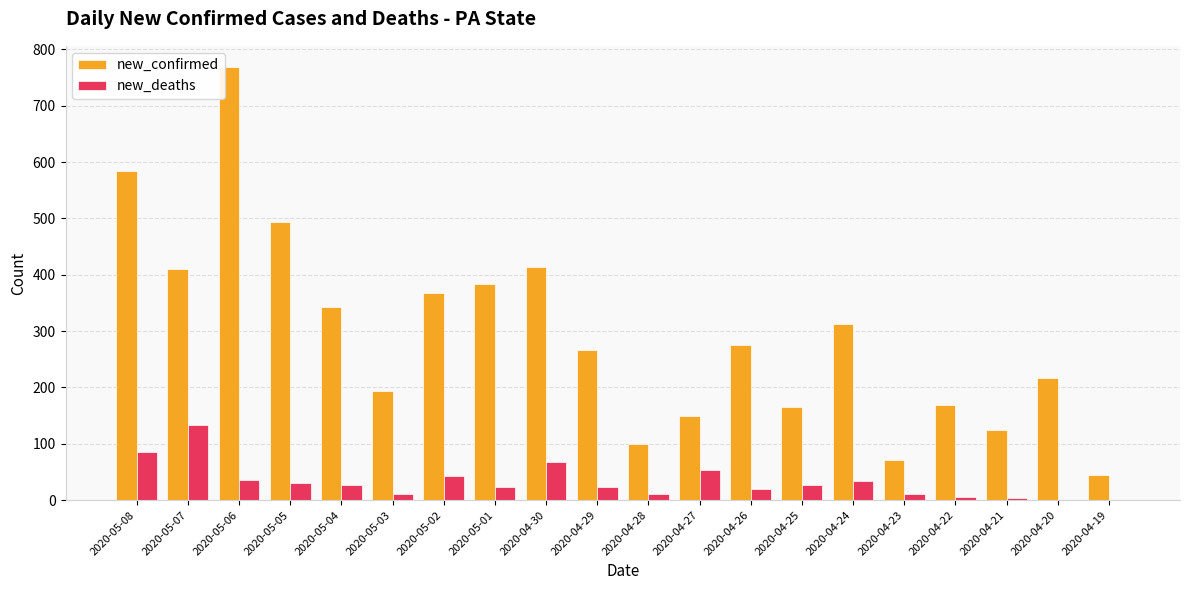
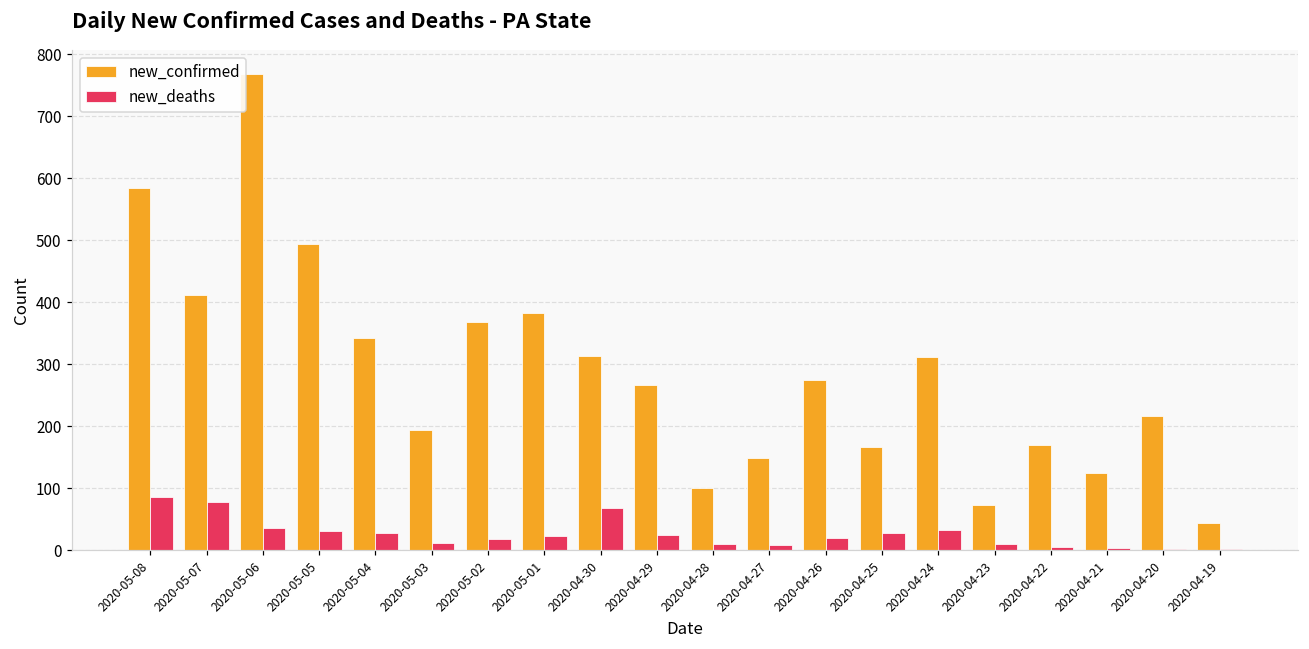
new_deaths, 2020-05-07: 130 -> 80
new_deaths, 2020-05-02: 40 -> 20
new_confirmed, 2020-04-30: 410 -> 310
new_deaths, 2020-04-27: 50 -> 10
